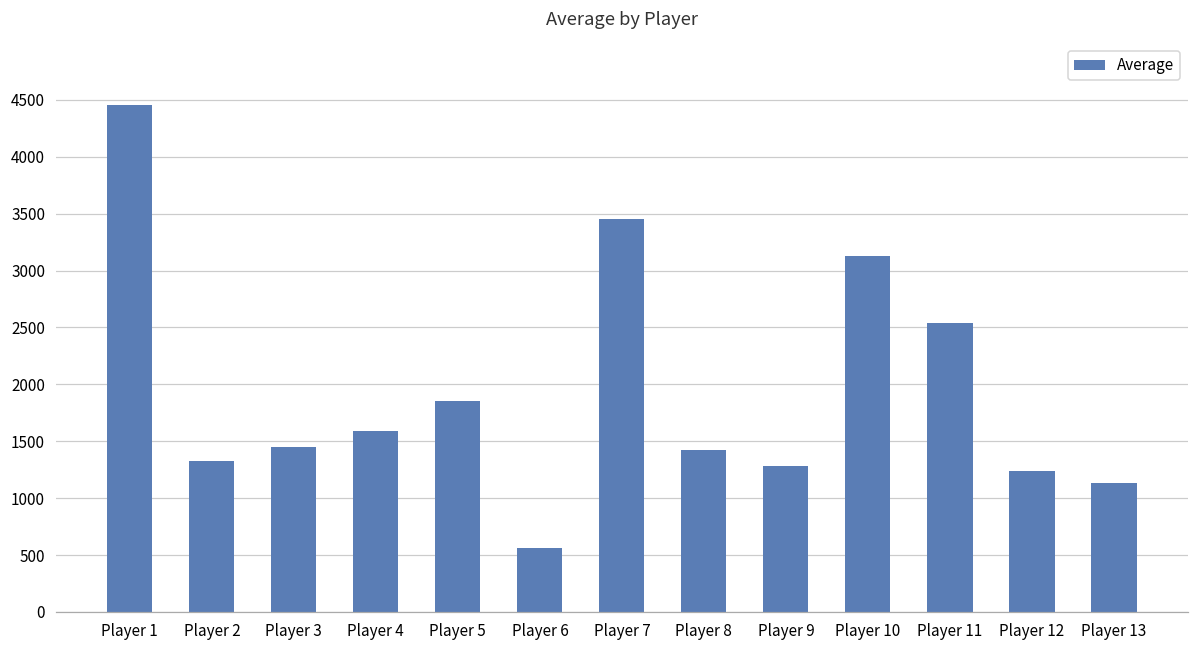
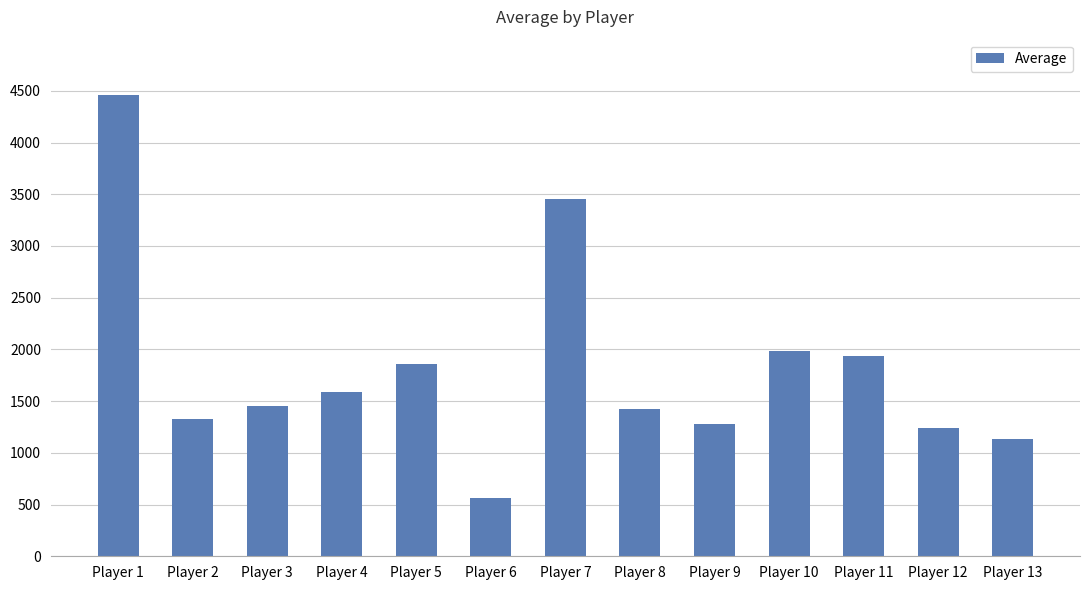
Player 10: 3130 -> 1980
Player 11: 2540 -> 1940
